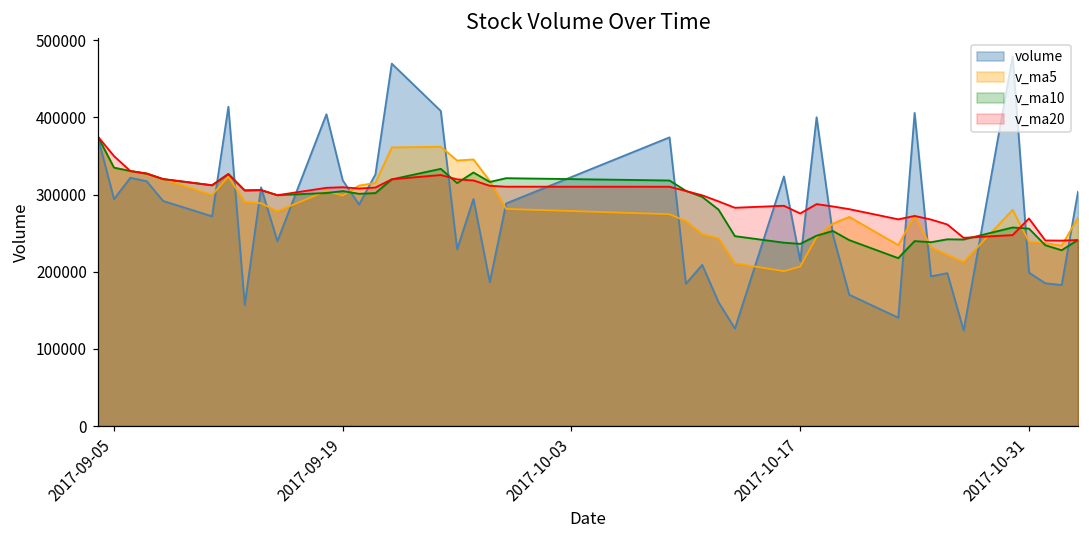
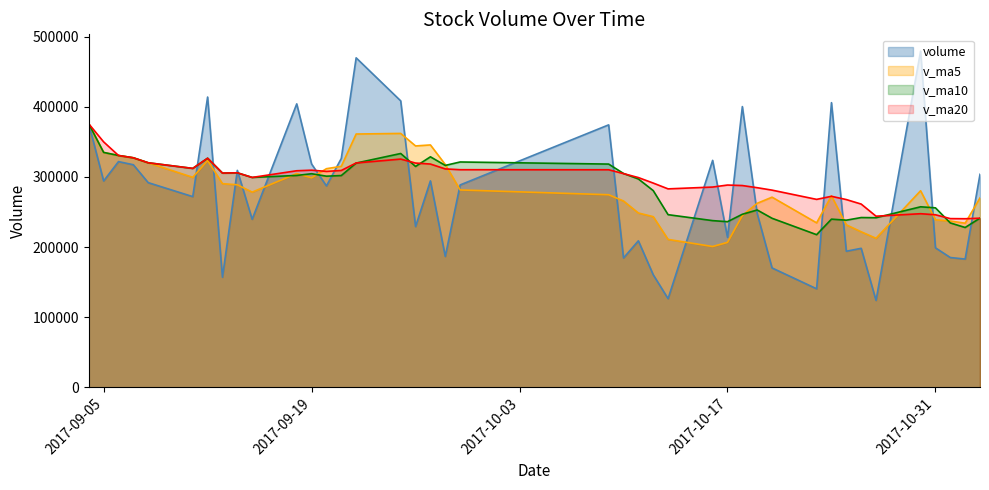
v_ma20, 2017-10-17: 280000 -> 290000
v_ma20, 2017-10-31: 270000 -> 250000
